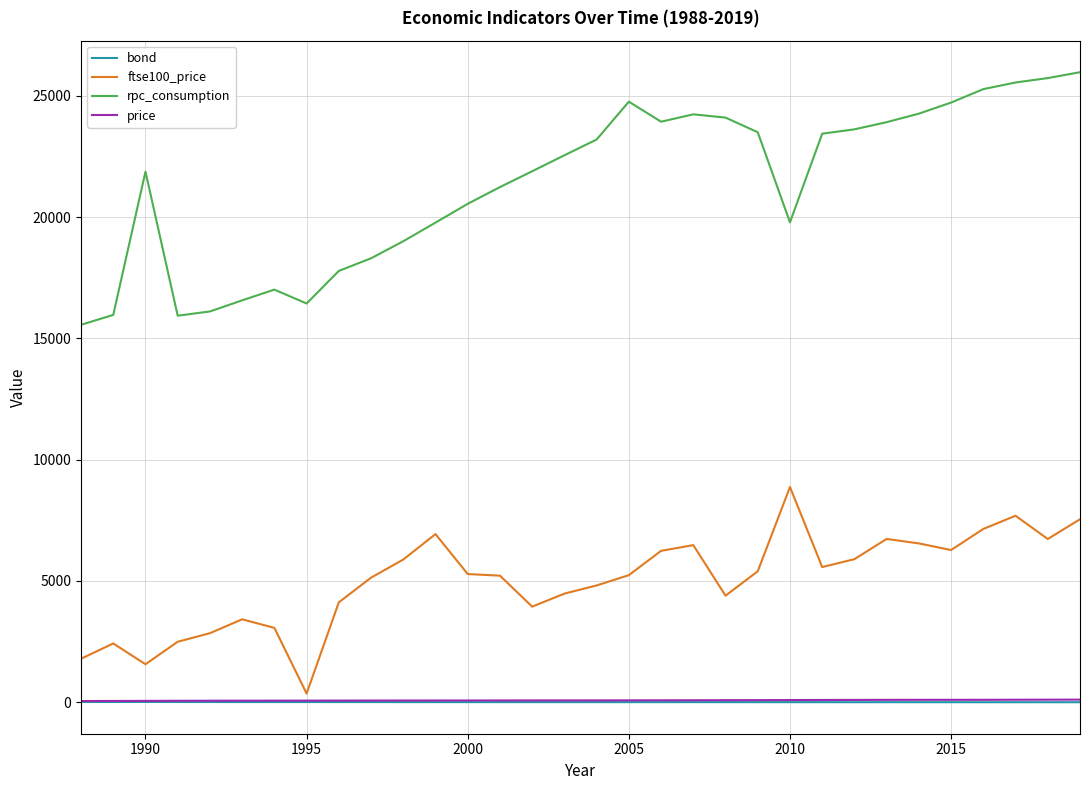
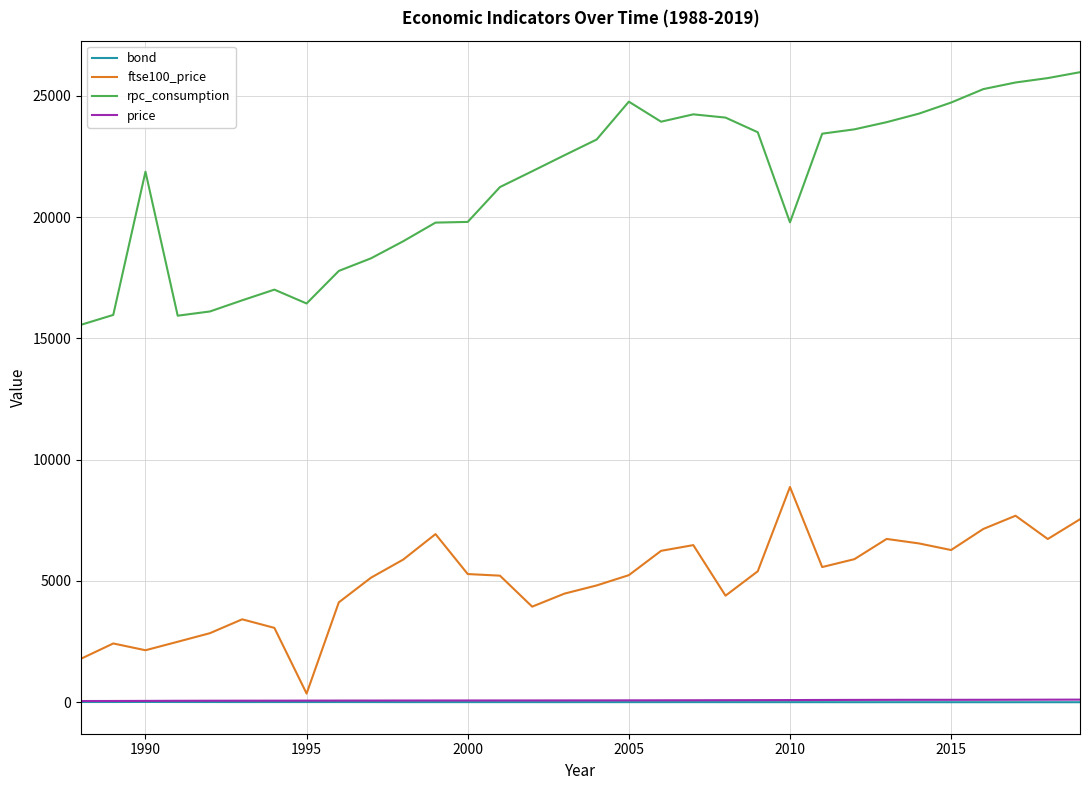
ftse100_price, 1990: 1600 -> 2100
rpc_consumption, 2000: 20500 -> 19800
